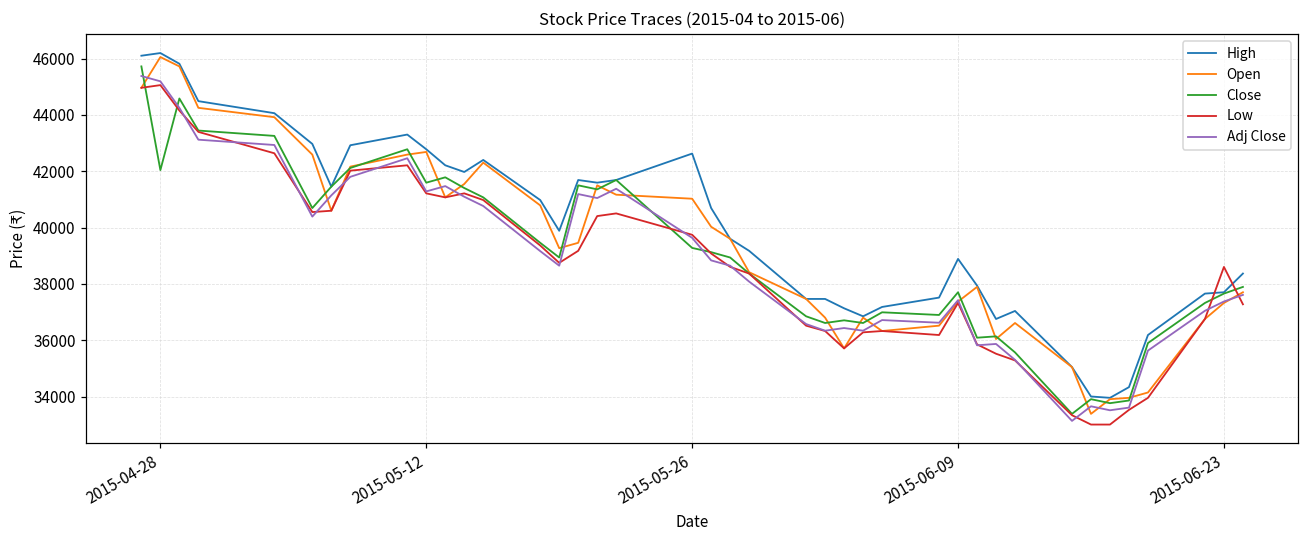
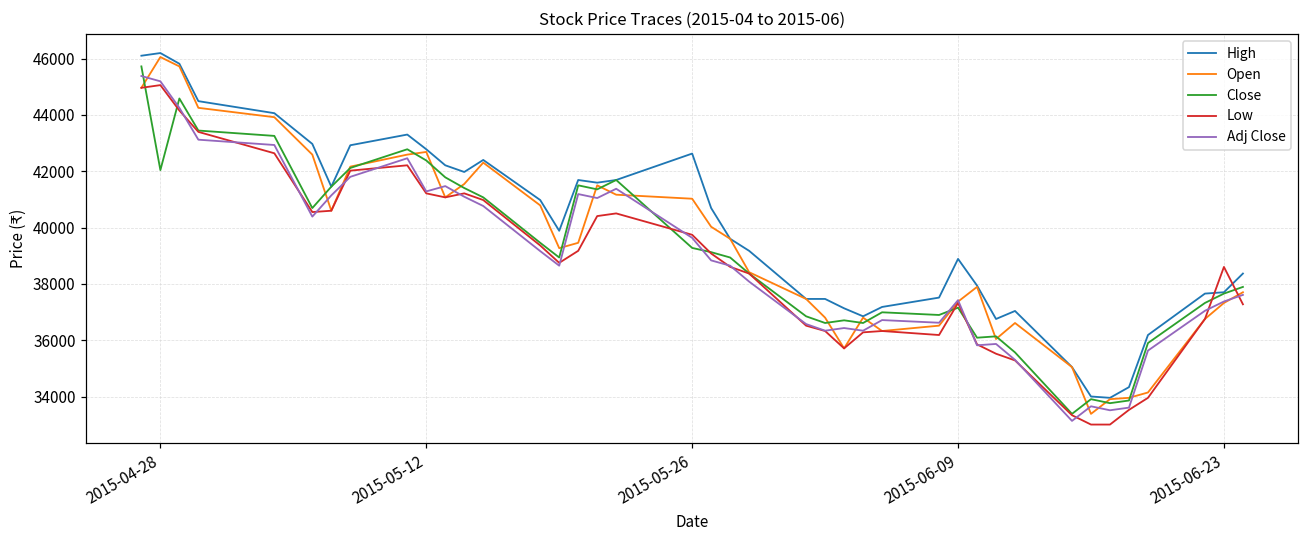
Close, 2015-05-12: 41600 -> 42400
Close, 2015-06-09: 37700 -> 37200
